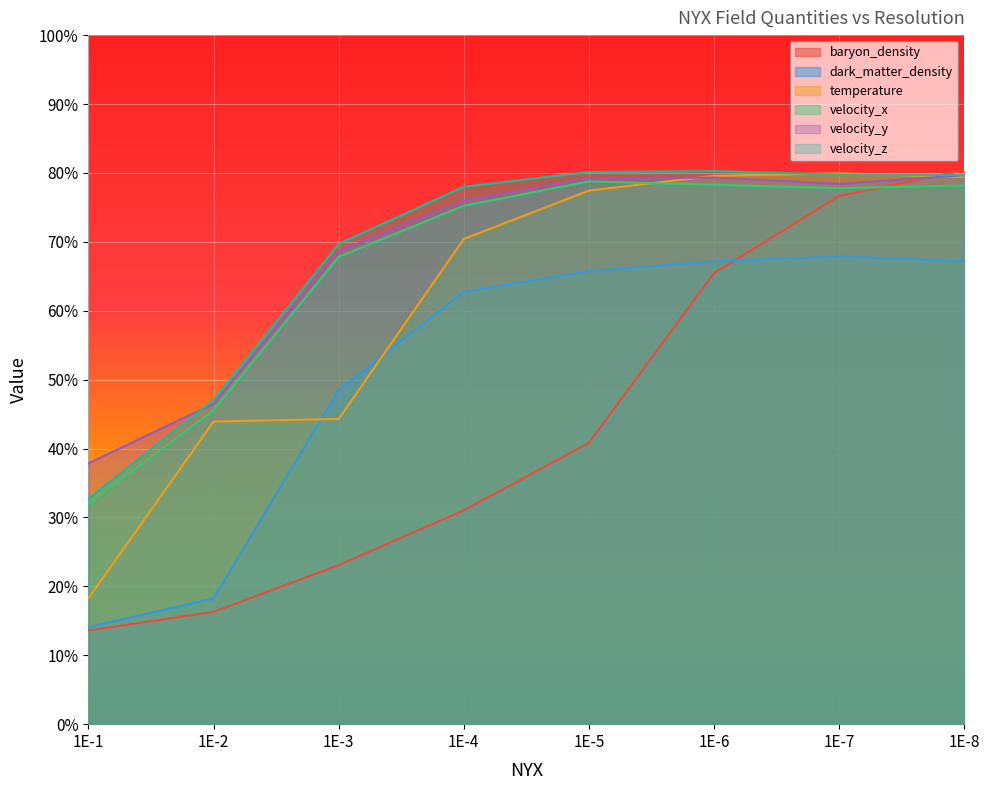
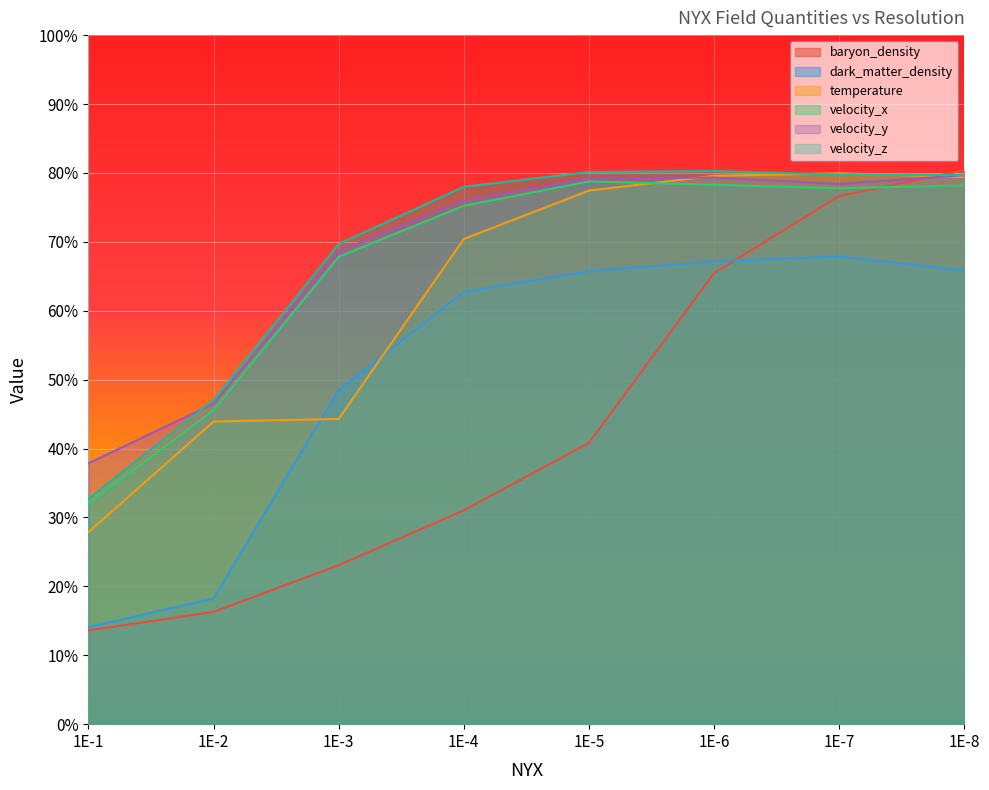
temperature, 1E-1: 18% -> 28%
dark_matter_density, 1E-8: 67% -> 66%
